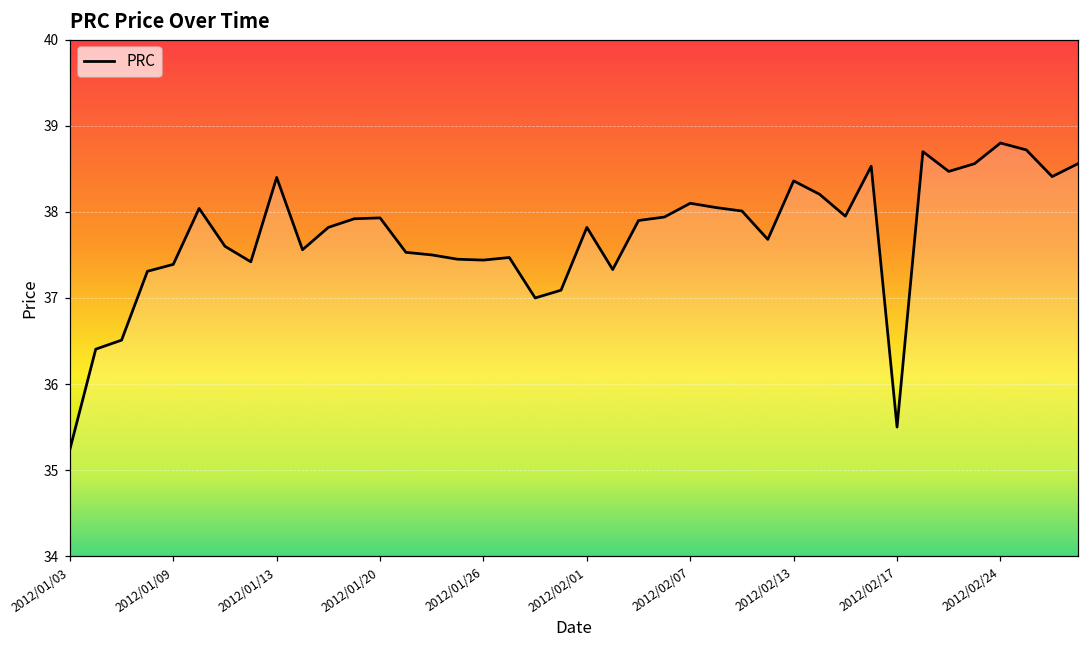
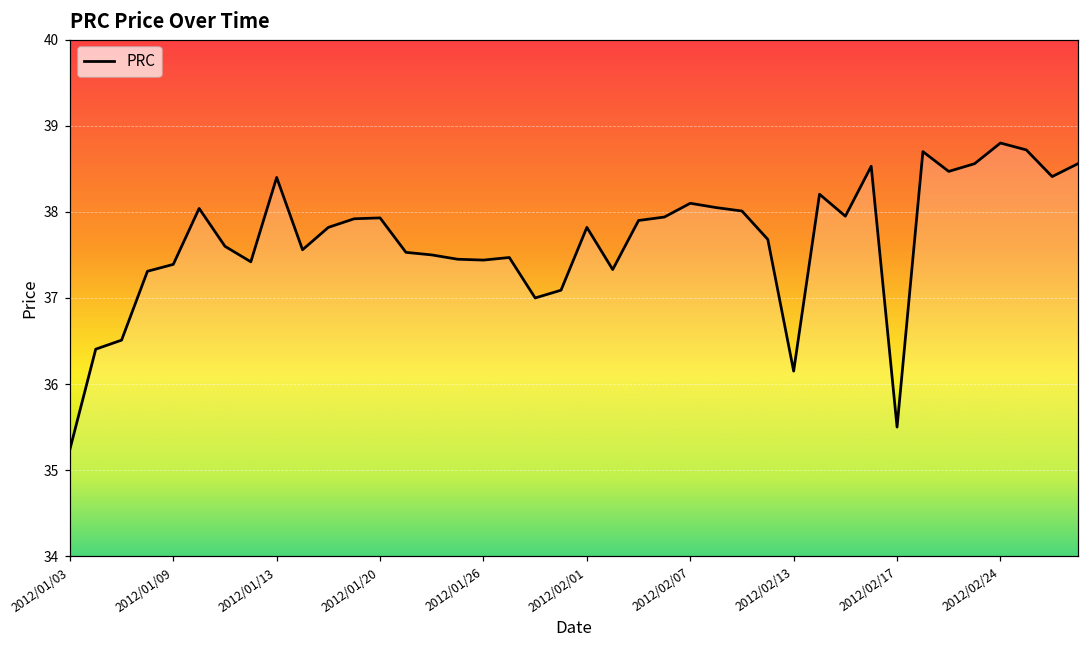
2012/02/13: 38.4 -> 36.2
